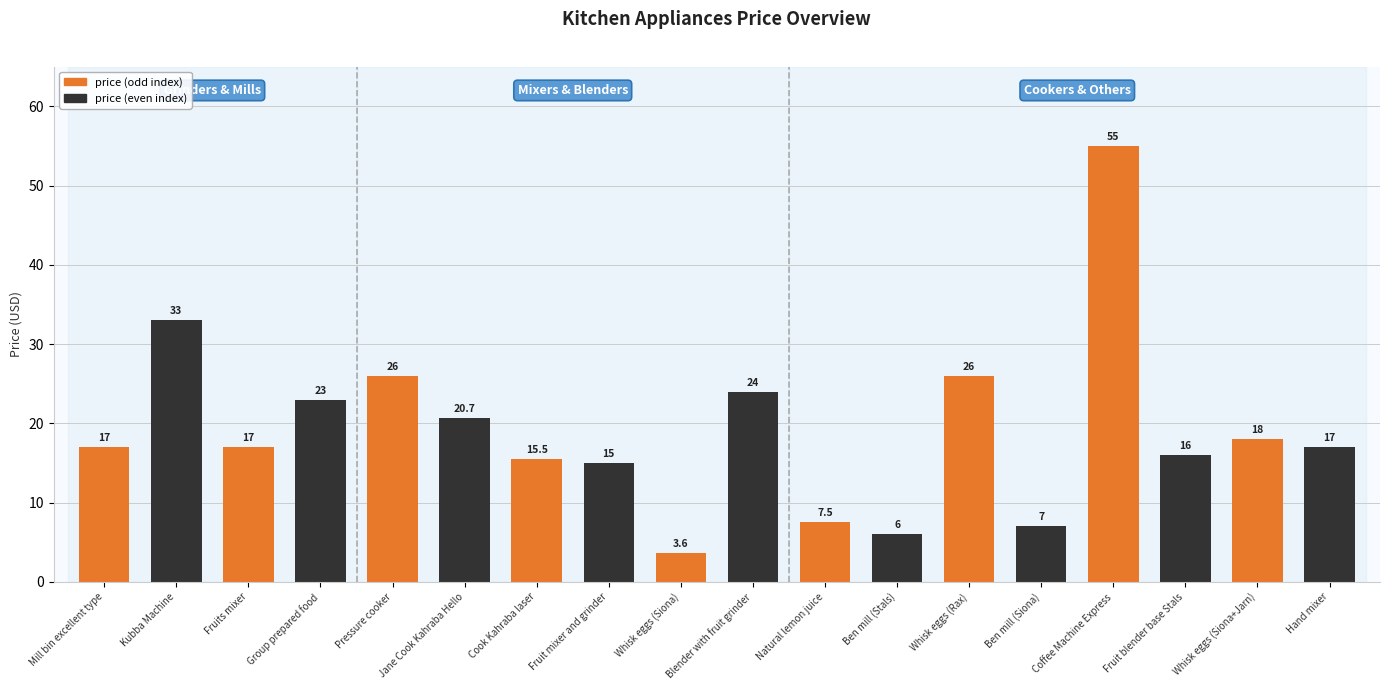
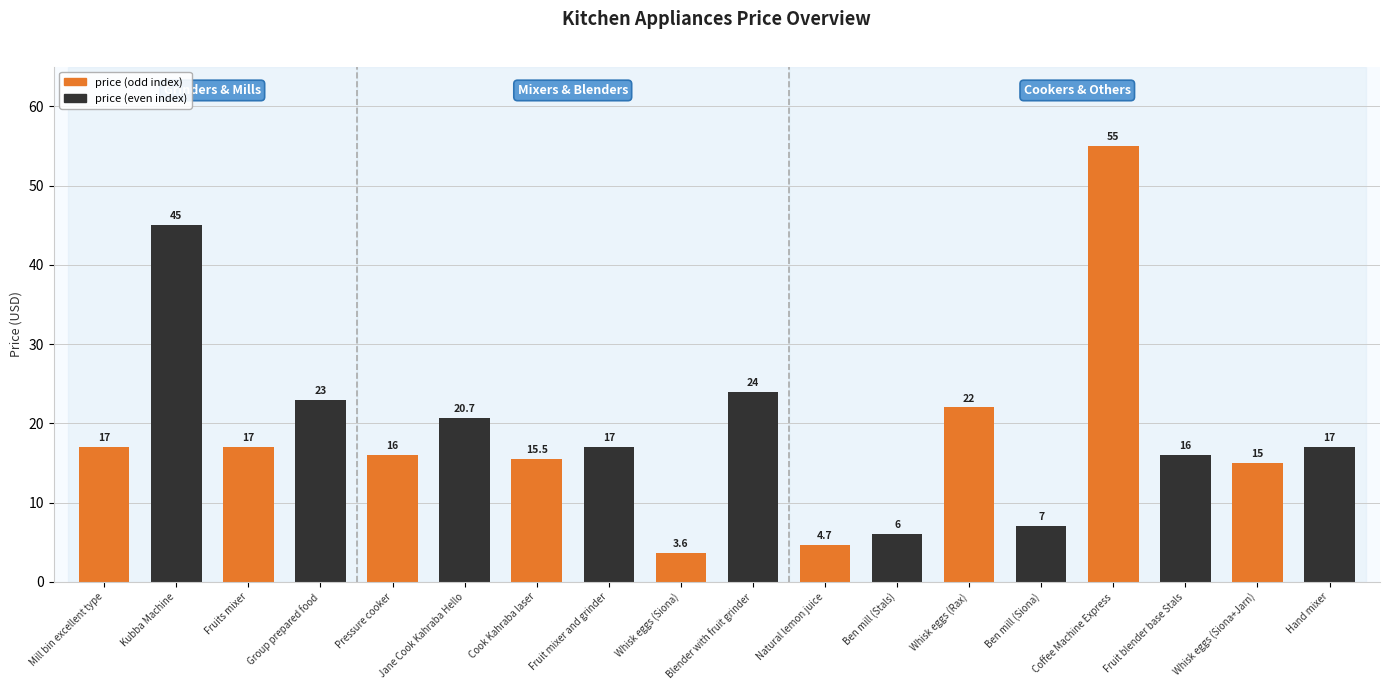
Kubba Machine: 33 -> 45
Pressure cooker: 26 -> 16
Fruit mixer and grinder: 15 -> 17
Natural lemon juice: 7.5 -> 4.7
Whisk eggs (Rax): 26 -> 22
Whisk eggs (Siona+Jarn): 18 -> 15
